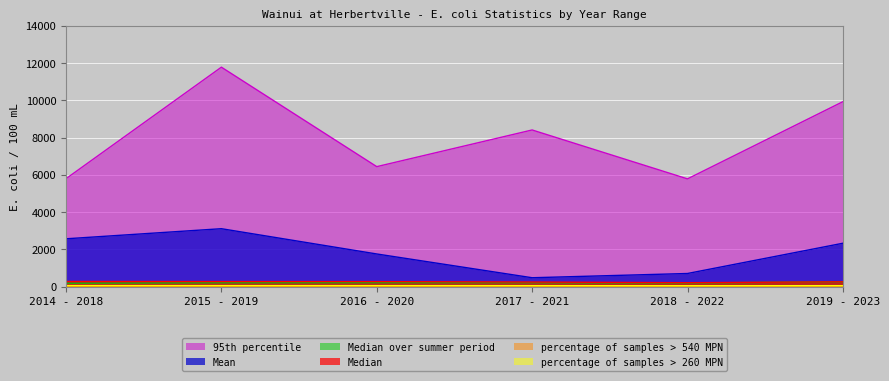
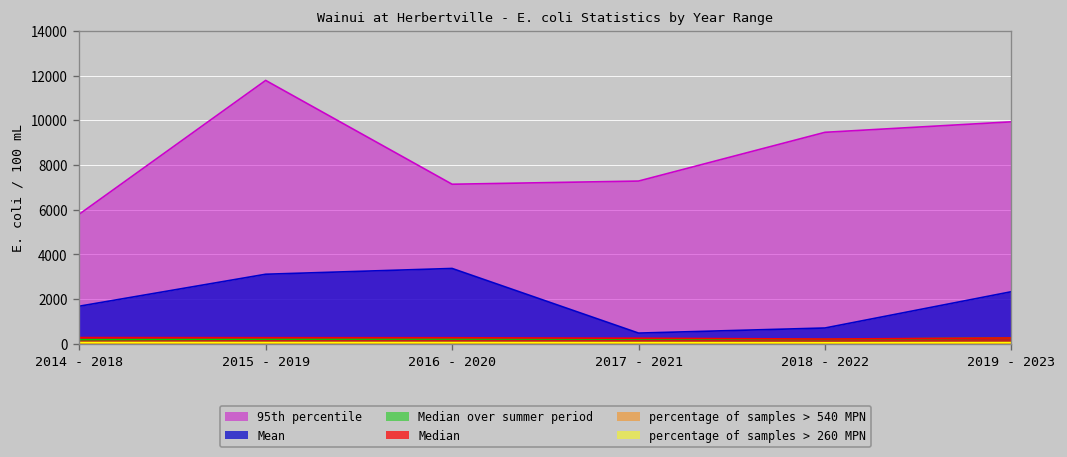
Mean, 2014 - 2018: 2600 -> 1700
95th percentile, 2016 - 2020: 6400 -> 7100
Mean, 2016 - 2020: 1800 -> 3400
95th percentile, 2017 - 2021: 8400 -> 7300
95th percentile, 2018 - 2022: 5800 -> 9500
